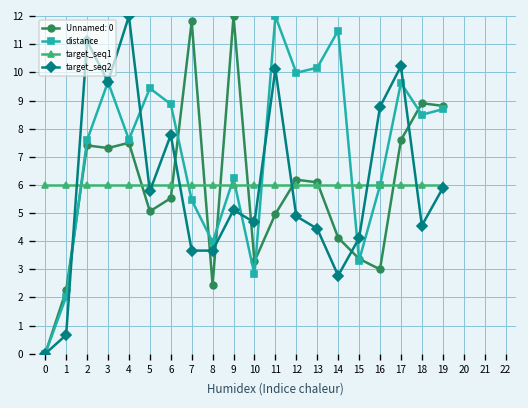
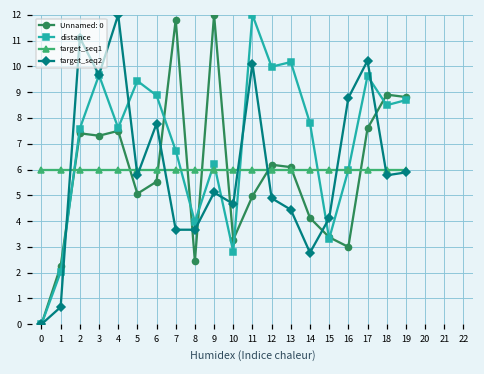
distance, 7: 5.5 -> 6.7
distance, 14: 11.5 -> 7.8
target_seq2, 18: 4.6 -> 5.8
